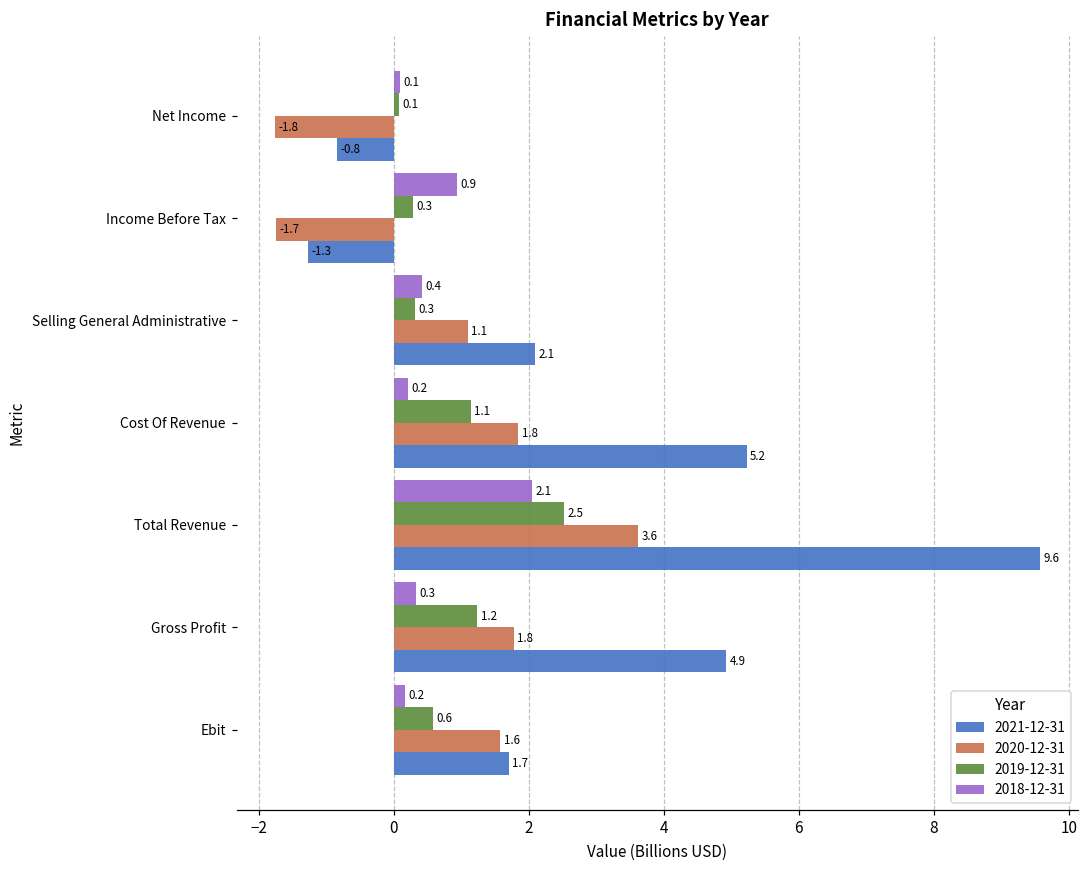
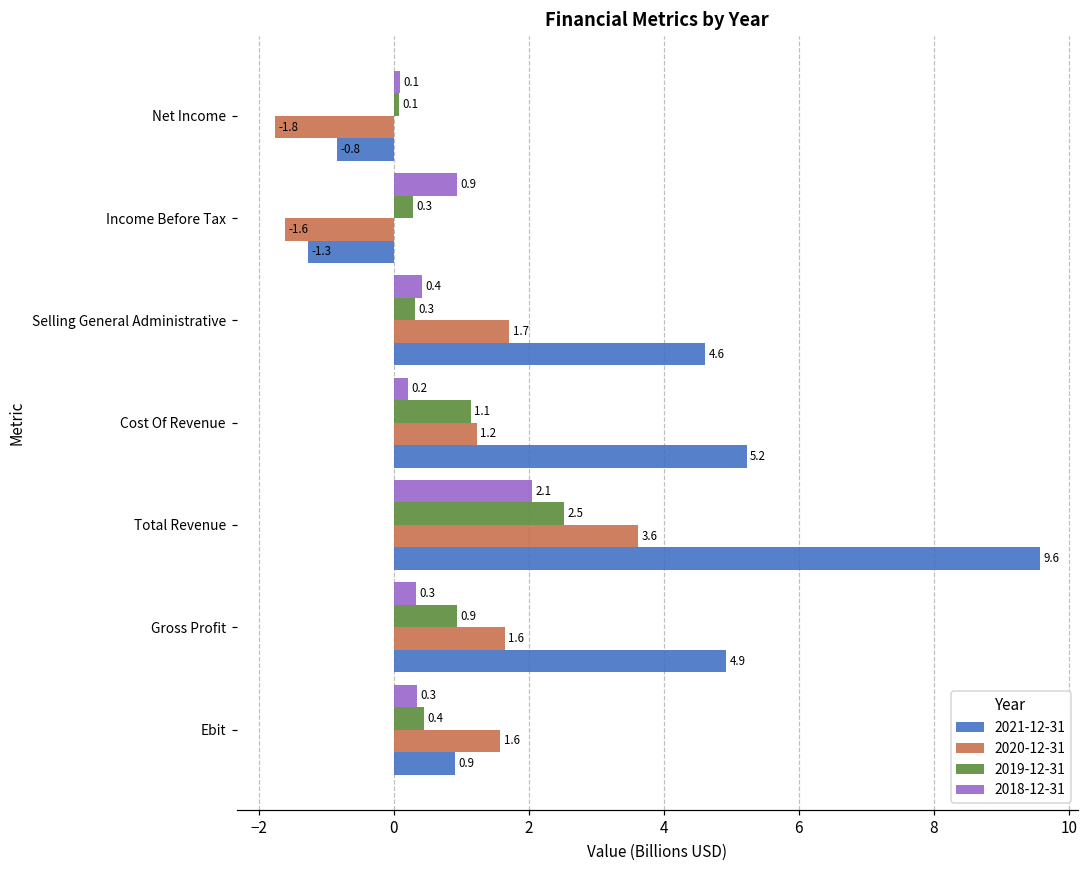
2020-12-31, Income Before Tax: -1.7 -> -1.6
2020-12-31, Selling General Administrative: 1.1 -> 1.7
2021-12-31, Selling General Administrative: 2.1 -> 4.6
2020-12-31, Cost Of Revenue: 1.8 -> 1.2
2019-12-31, Gross Profit: 1.2 -> 0.9
2020-12-31, Gross Profit: 1.8 -> 1.6
2018-12-31, Ebit: 0.2 -> 0.3
2019-12-31, Ebit: 0.6 -> 0.4
2021-12-31, Ebit: 1.7 -> 0.9
